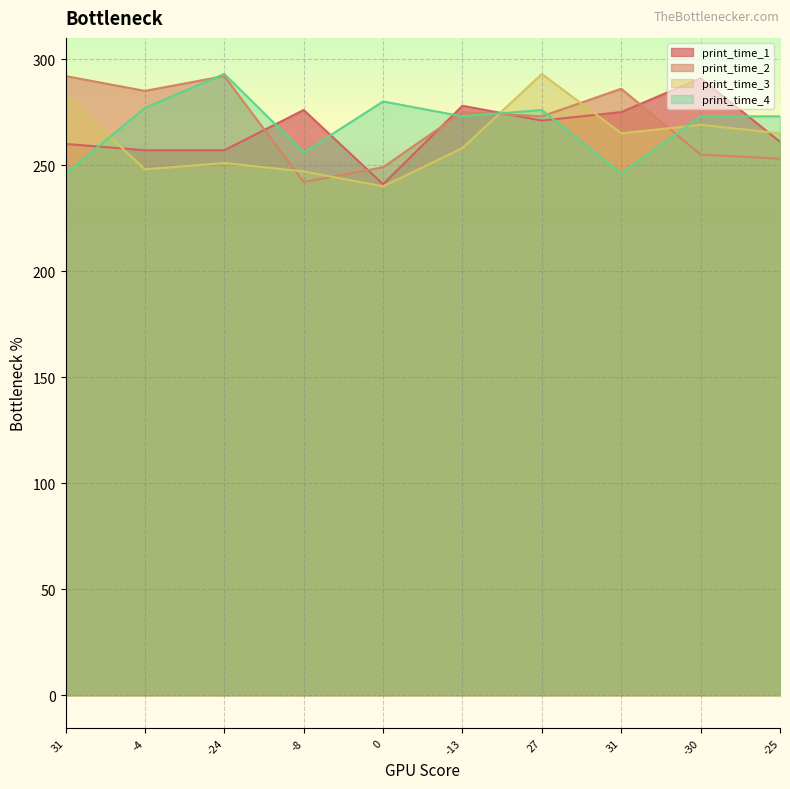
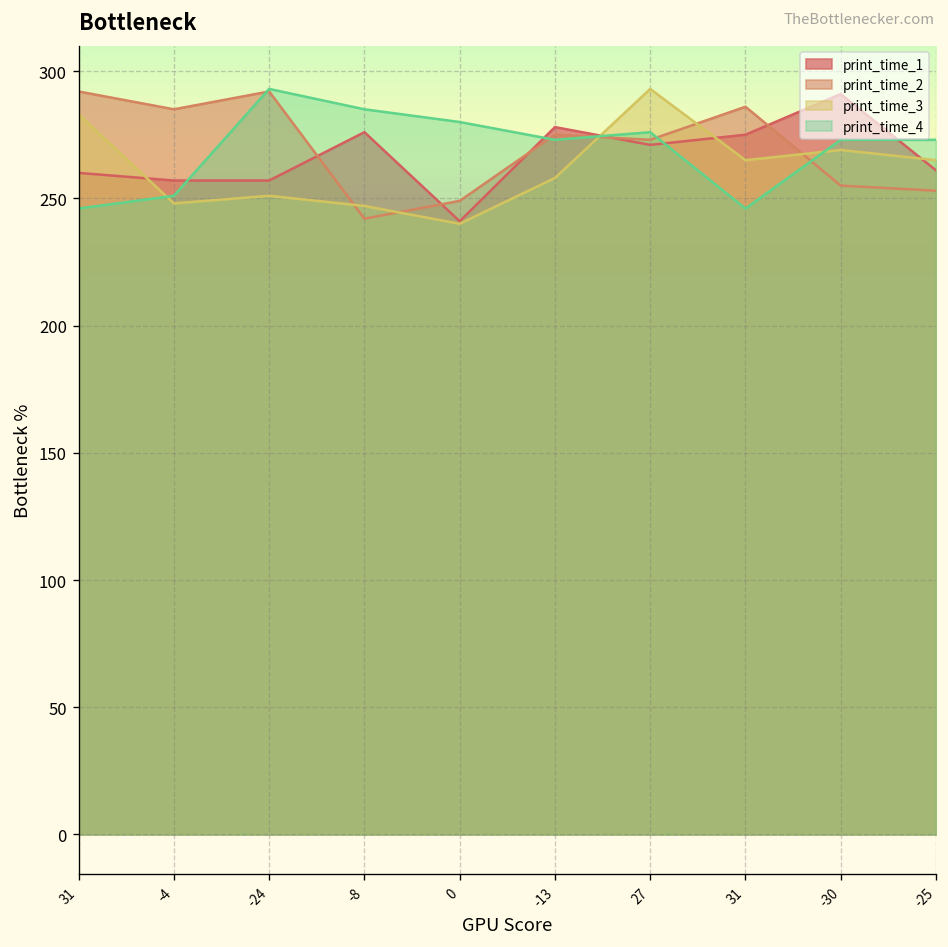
print_time_4, -4: 277 -> 251
print_time_4, -8: 256 -> 285
